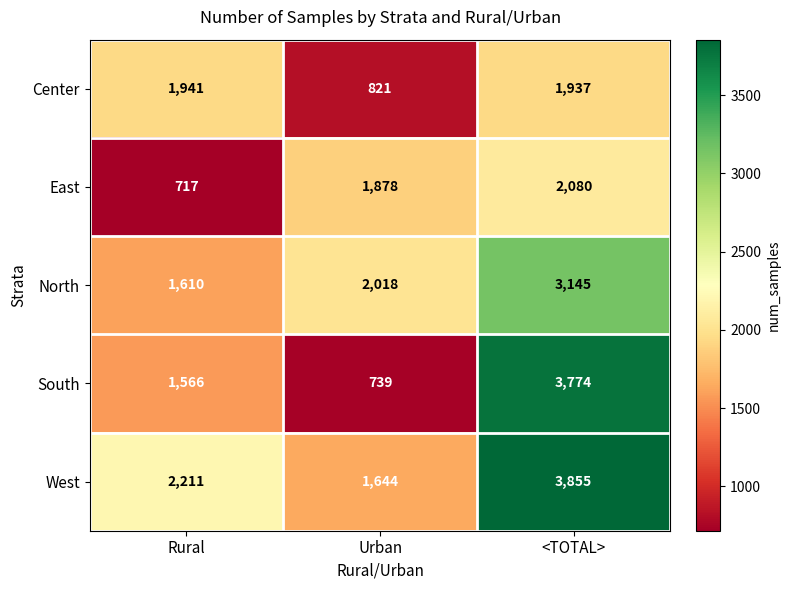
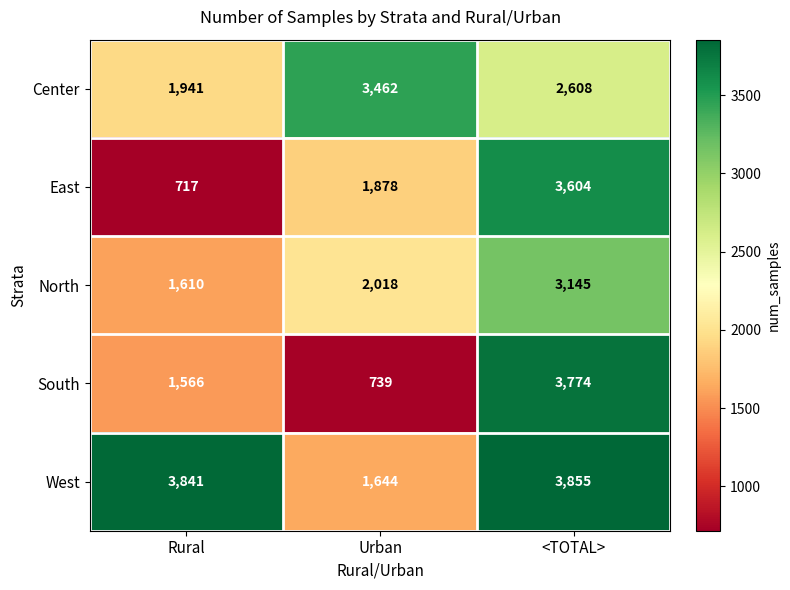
Center, Urban: 821 -> 3,462
Center, <TOTAL>: 1,937 -> 2,608
East, <TOTAL>: 2,080 -> 3,604
West, Rural: 2,211 -> 3,841
